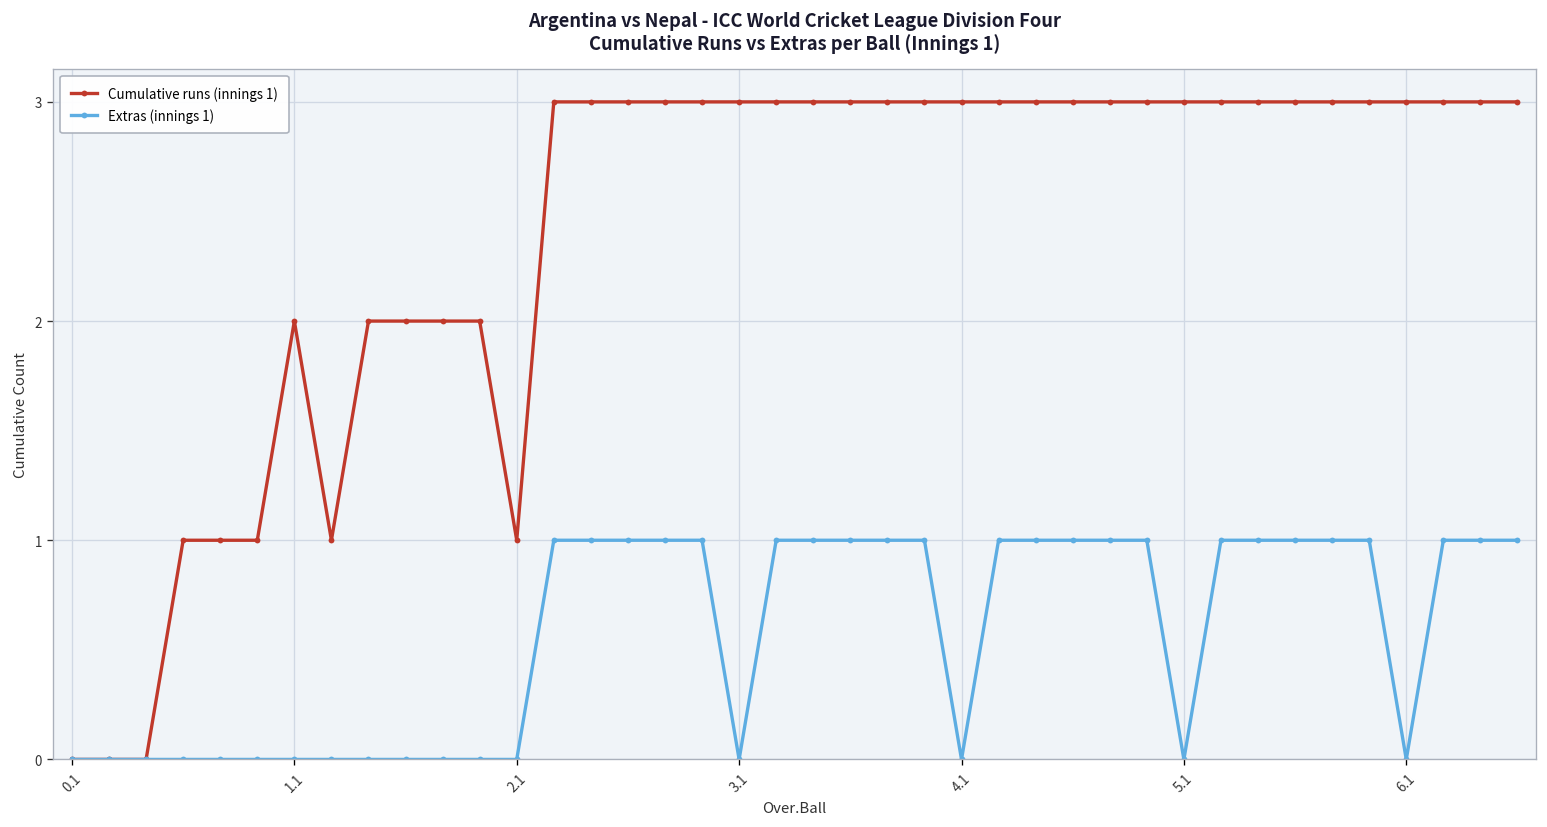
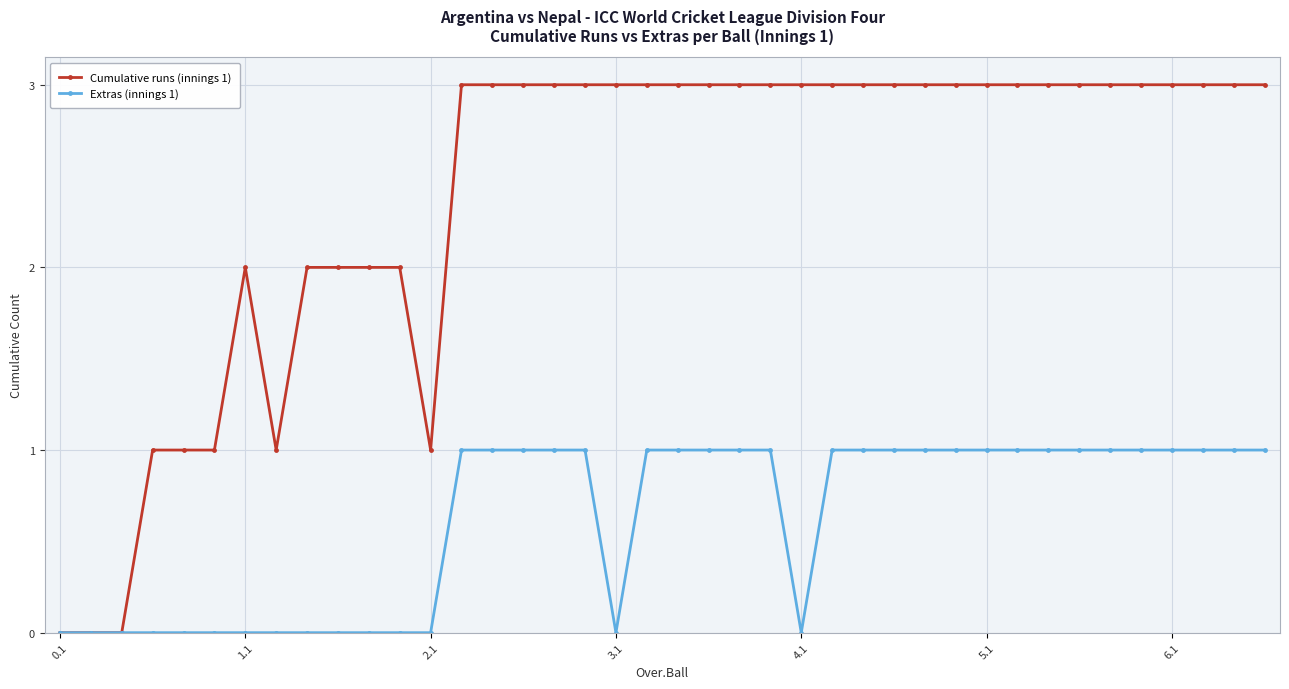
Extras (innings 1), 5.1: 0 -> 1
Extras (innings 1), 6.1: 0 -> 1
